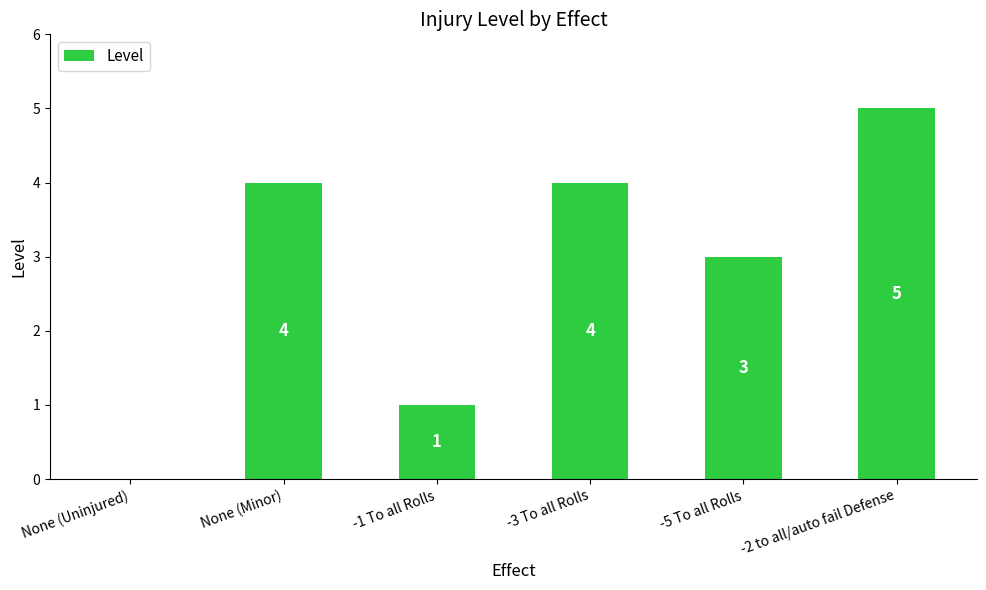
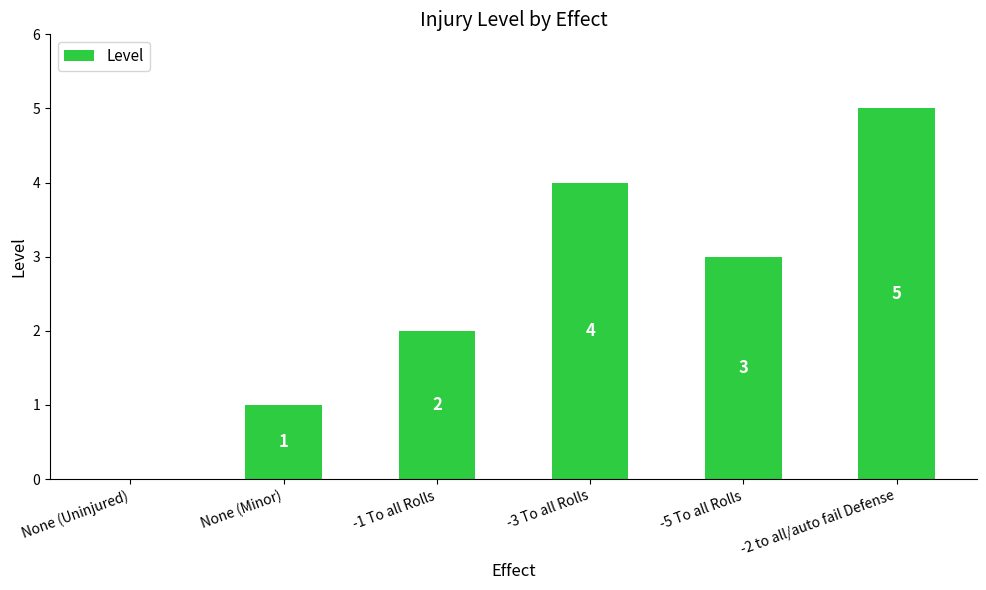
None (Minor): 4 -> 1
-1 To all Rolls: 1 -> 2
